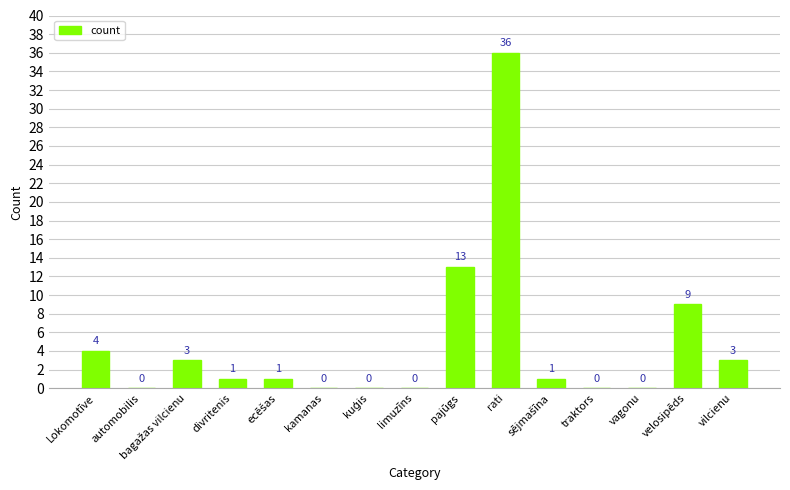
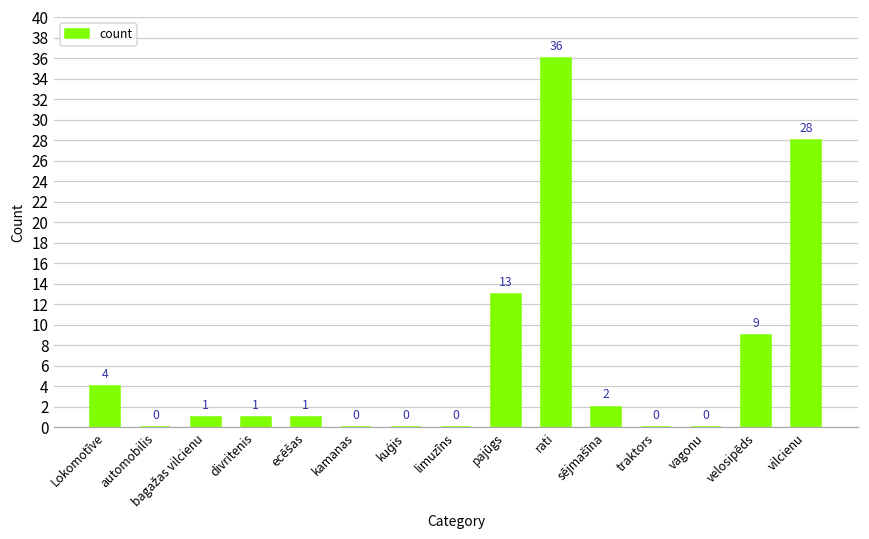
bagažas vilcienu: 3 -> 1
sējmašīna: 1 -> 2
vilcienu: 3 -> 28
